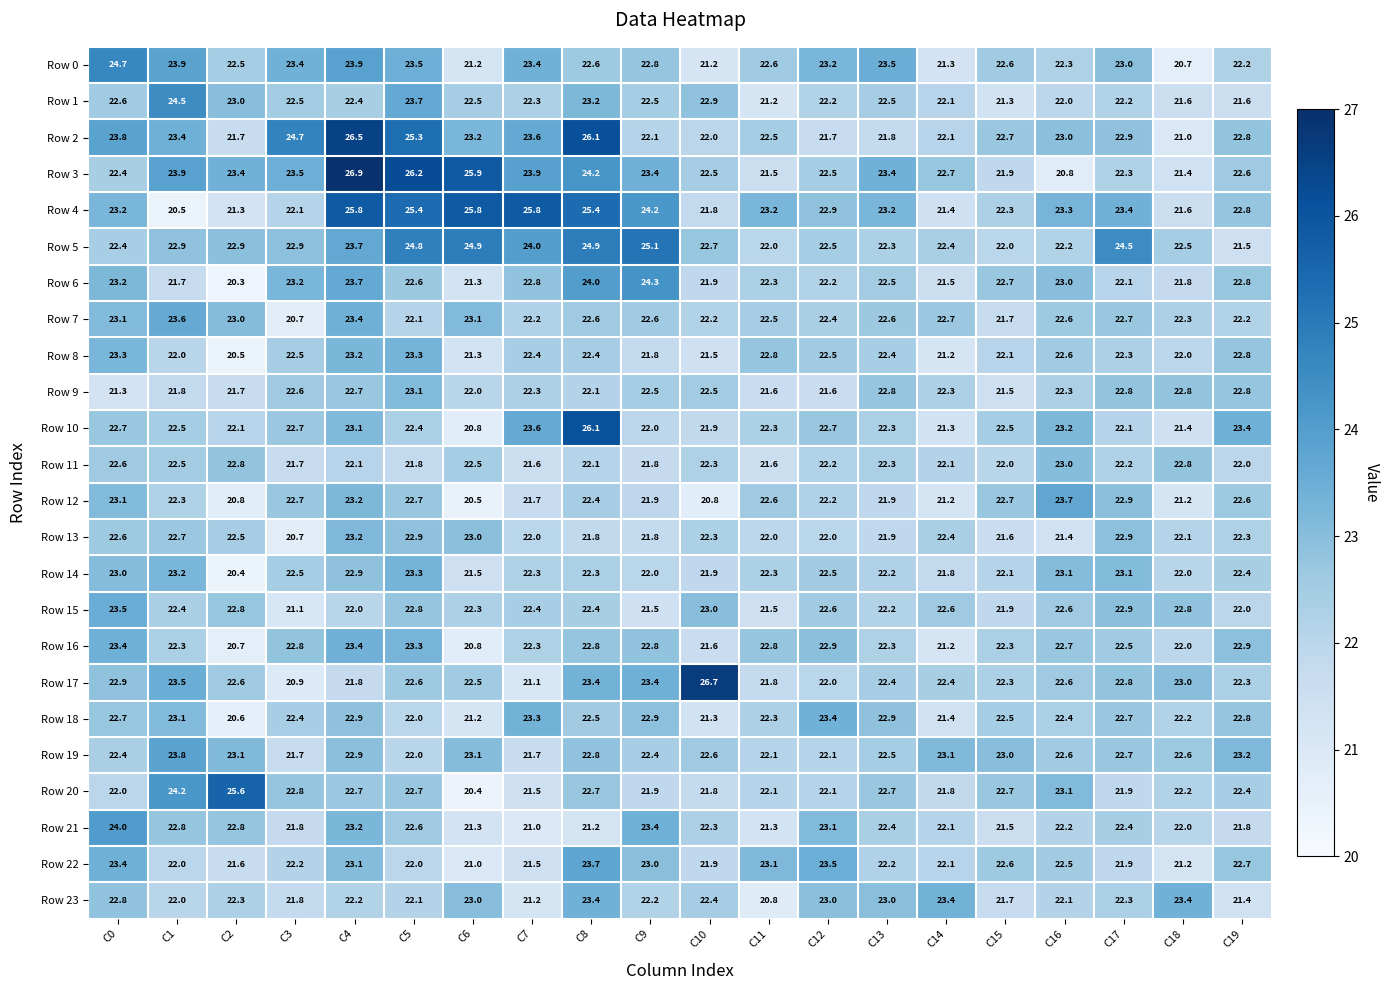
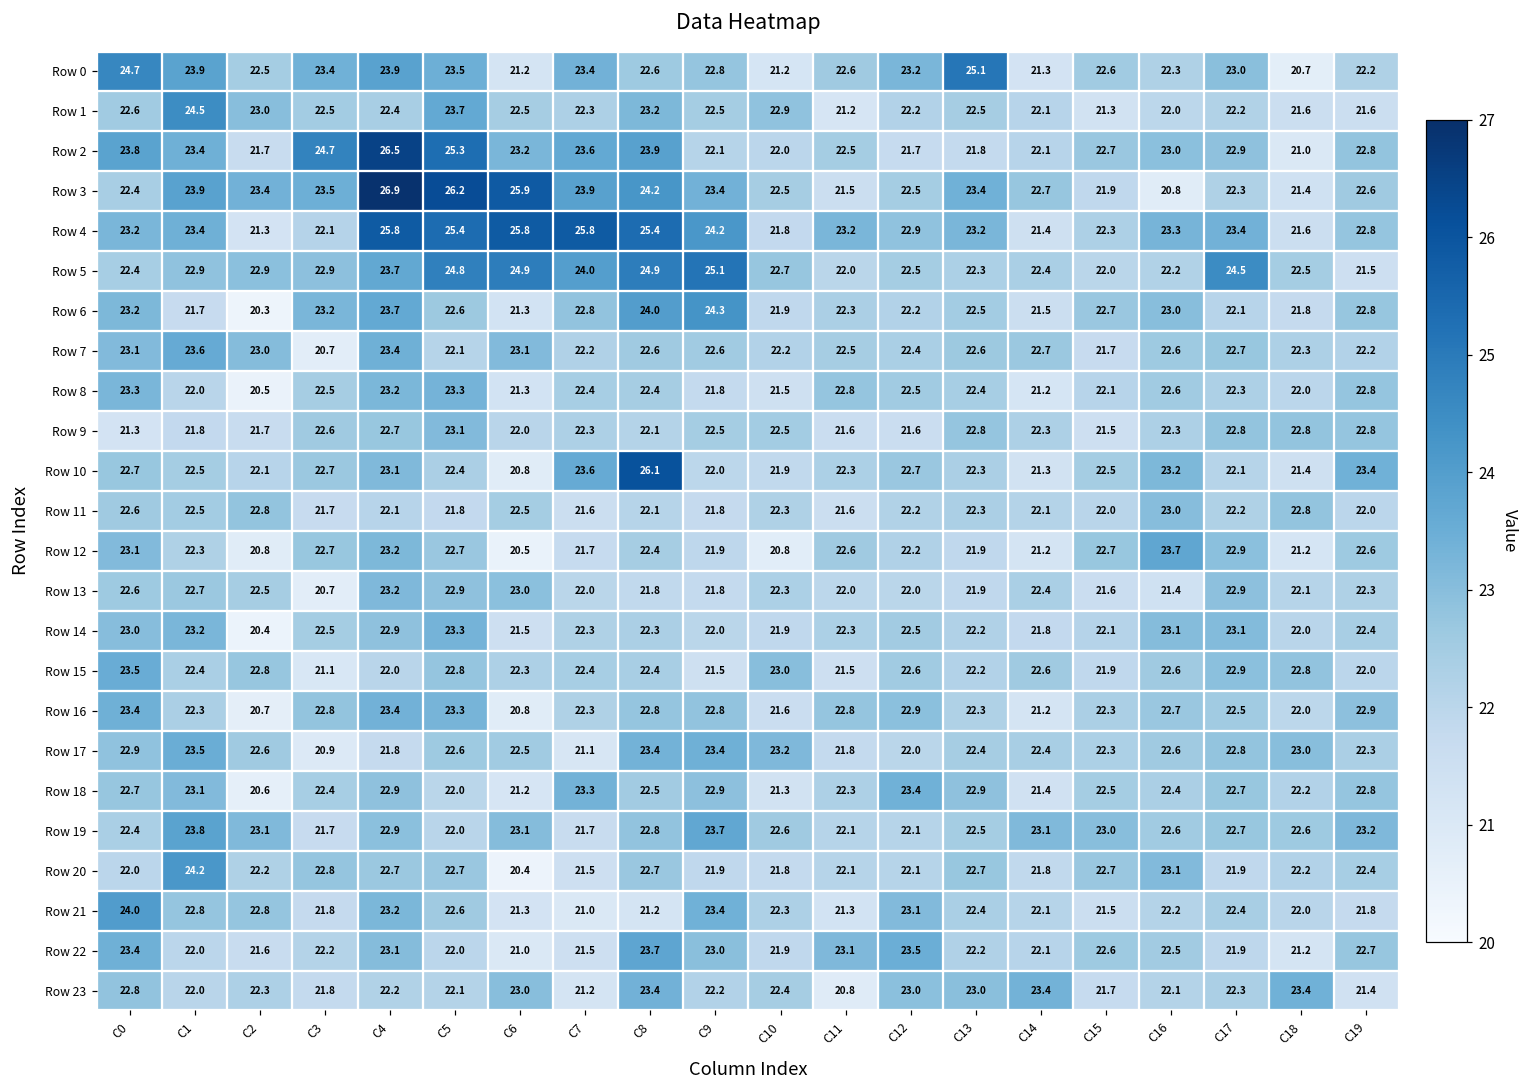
Row 0, C13: 23.5 -> 25.1
Row 2, C8: 26.1 -> 23.9
Row 4, C1: 20.5 -> 23.4
Row 17, C10: 26.7 -> 23.2
Row 19, C9: 22.4 -> 23.7
Row 20, C2: 25.6 -> 22.2
